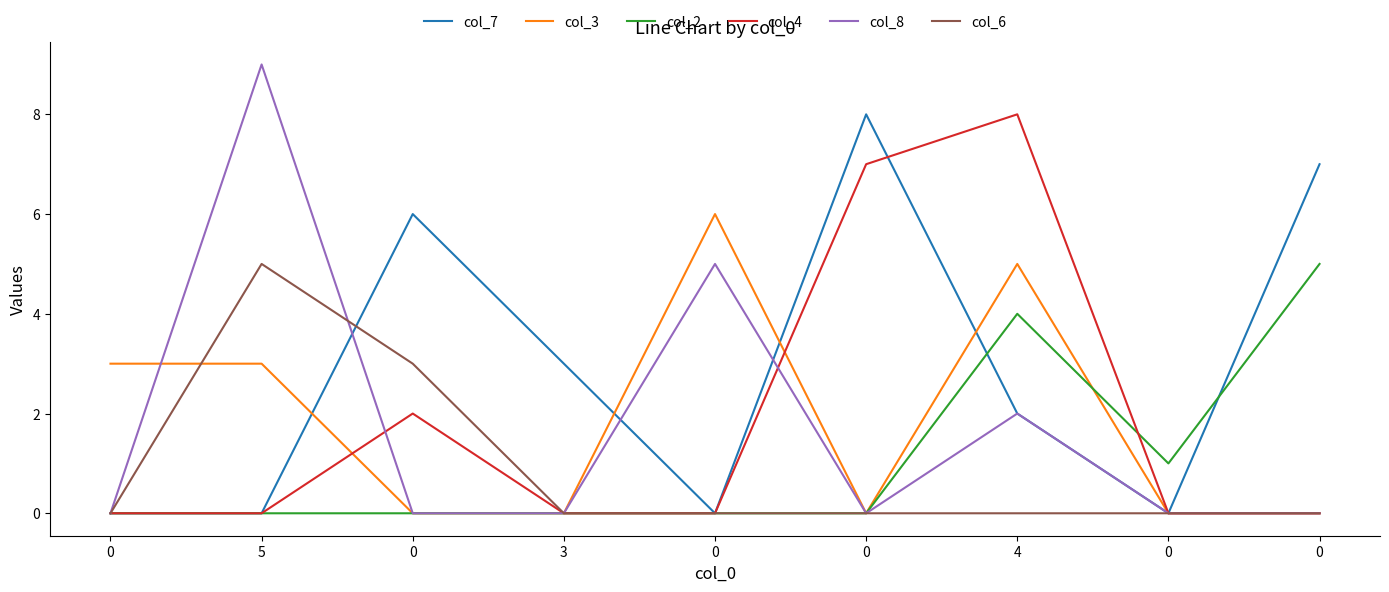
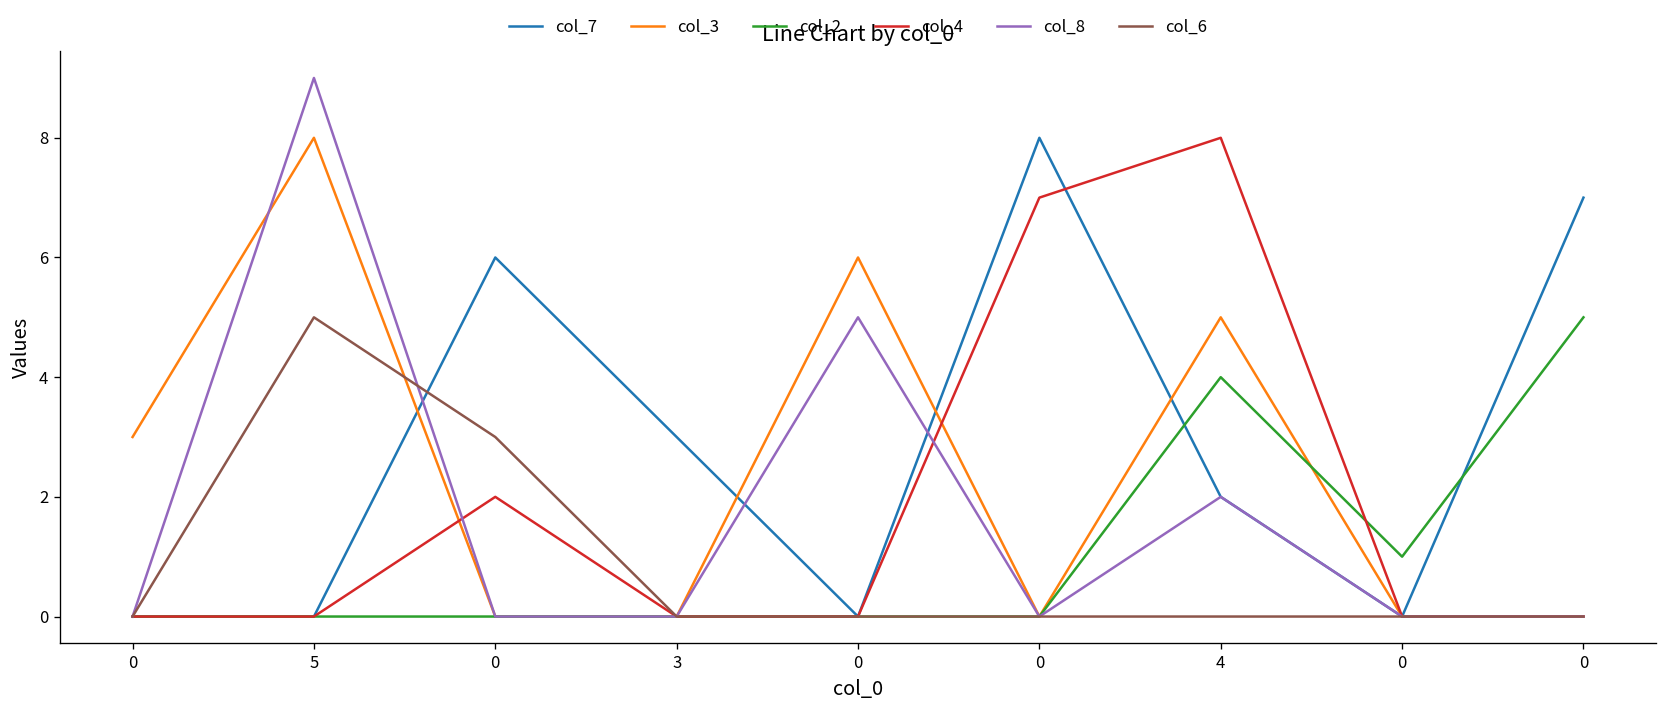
col_3, 5: 3 -> 8
